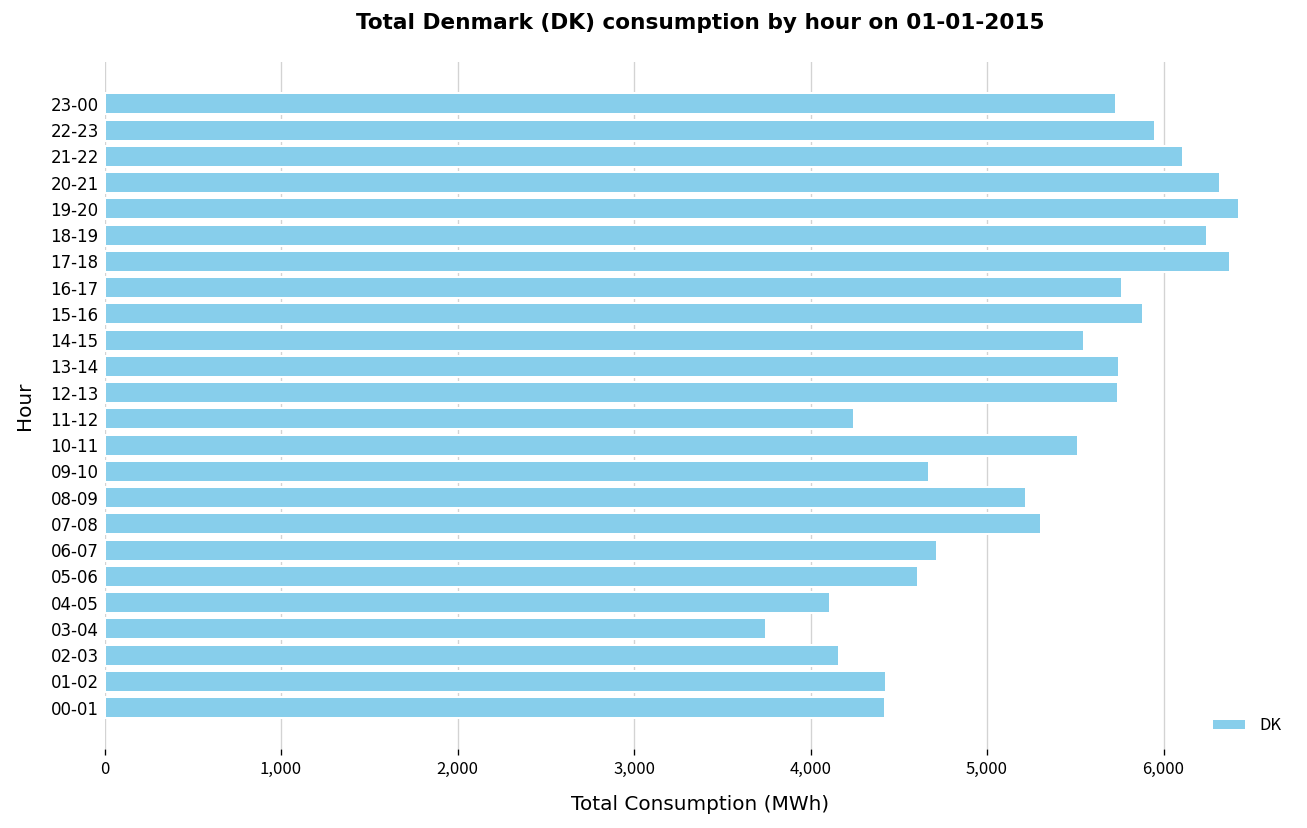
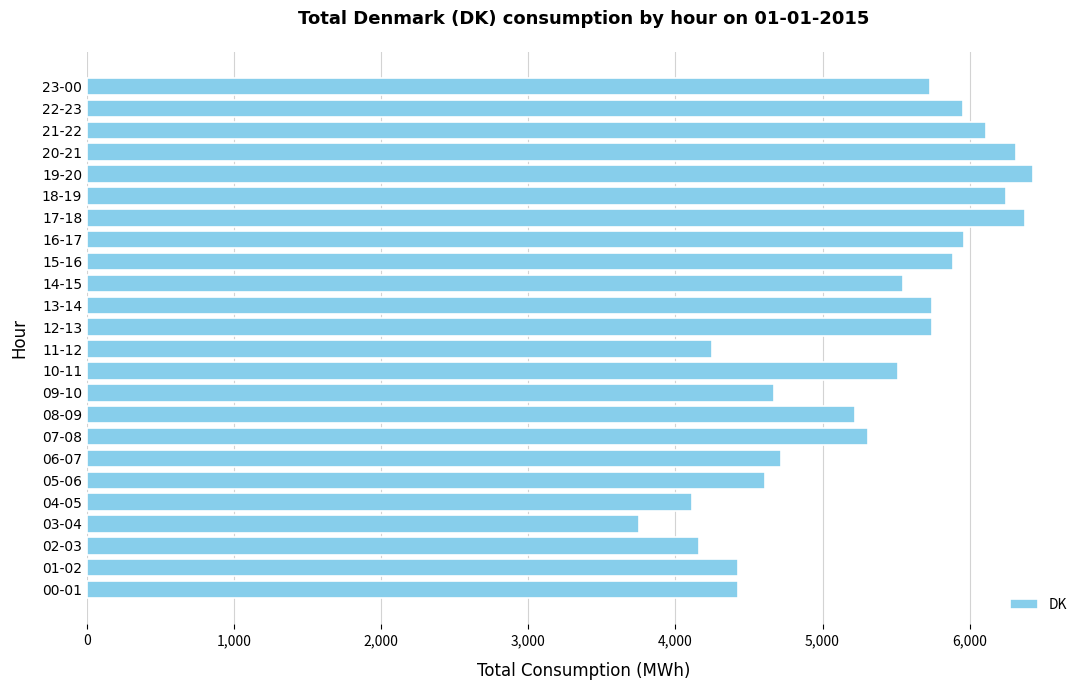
16-17: 5,770 -> 5,970
